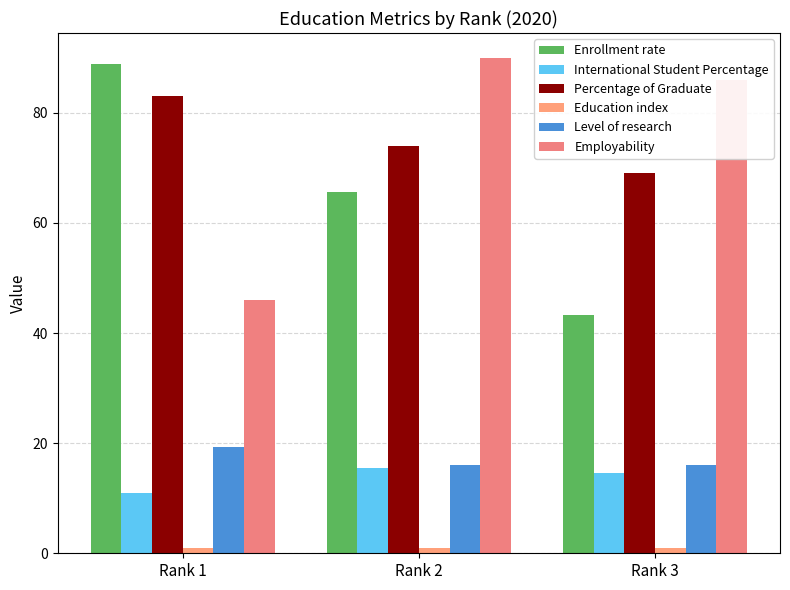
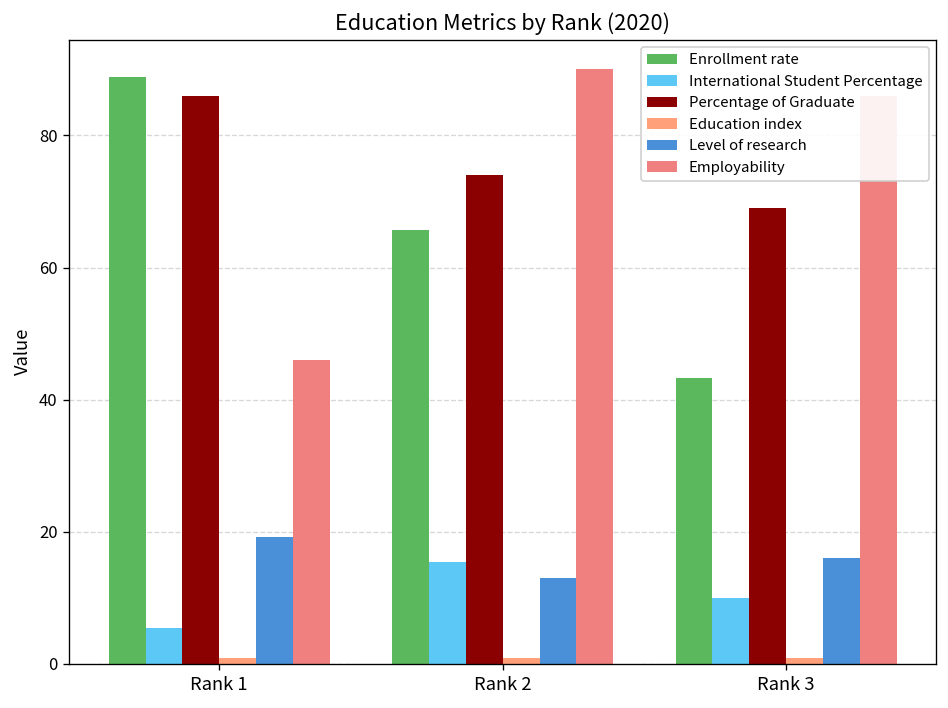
International Student Percentage, Rank 1: 11 -> 6
Percentage of Graduate, Rank 1: 83 -> 86
Level of research, Rank 2: 16 -> 13
International Student Percentage, Rank 3: 15 -> 10
